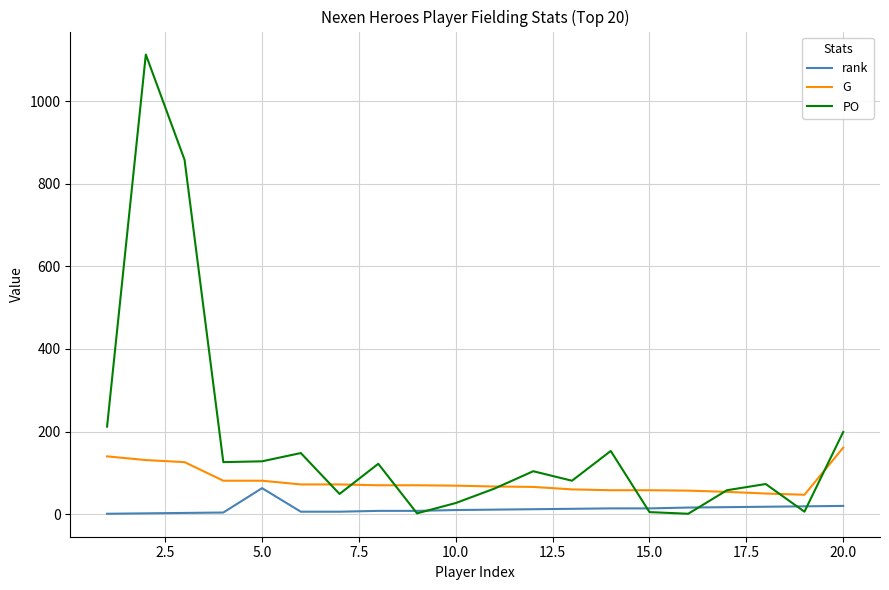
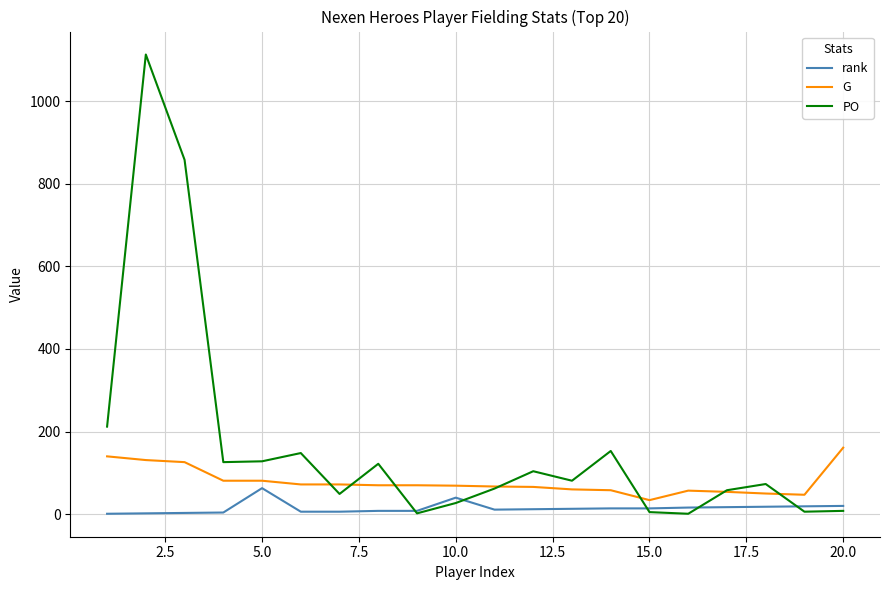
rank, 10.0: 10 -> 40
G, 15.0: 60 -> 30
PO, 20.0: 200 -> 10
